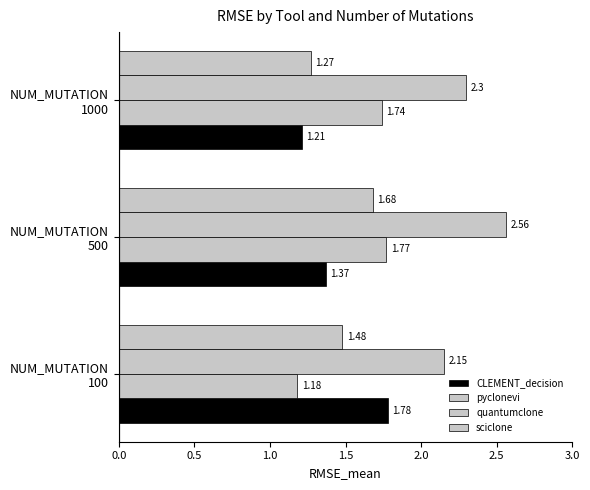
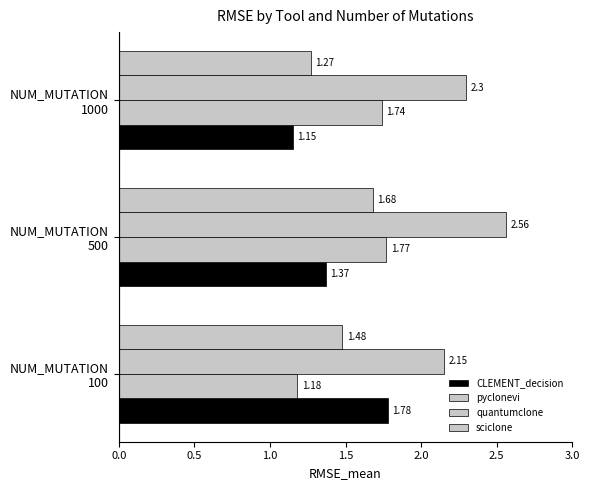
CLEMENT_decision, NUM_MUTATION 1000: 1.21 -> 1.15
